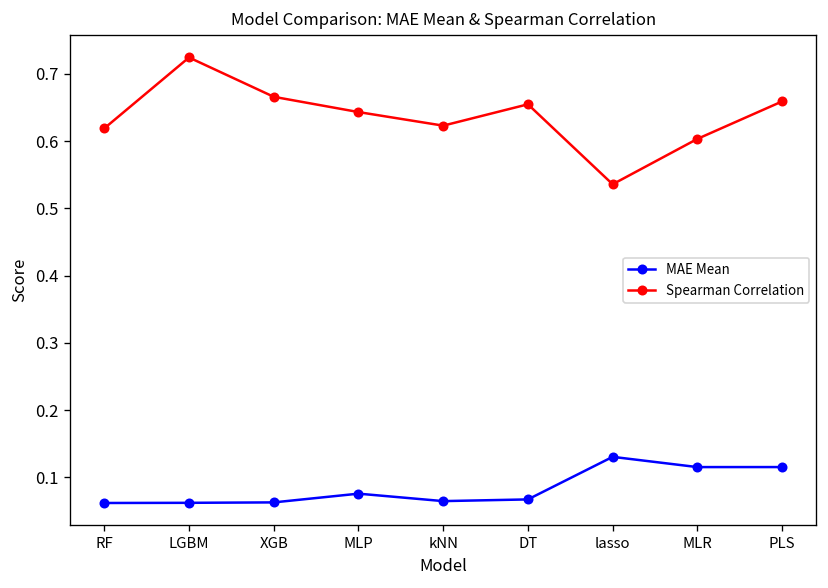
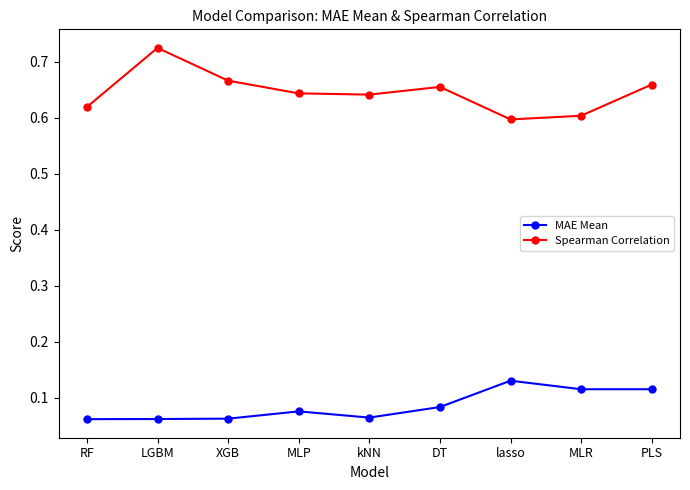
Spearman Correlation, kNN: 0.62 -> 0.64
MAE Mean, DT: 0.07 -> 0.08
Spearman Correlation, lasso: 0.54 -> 0.60
